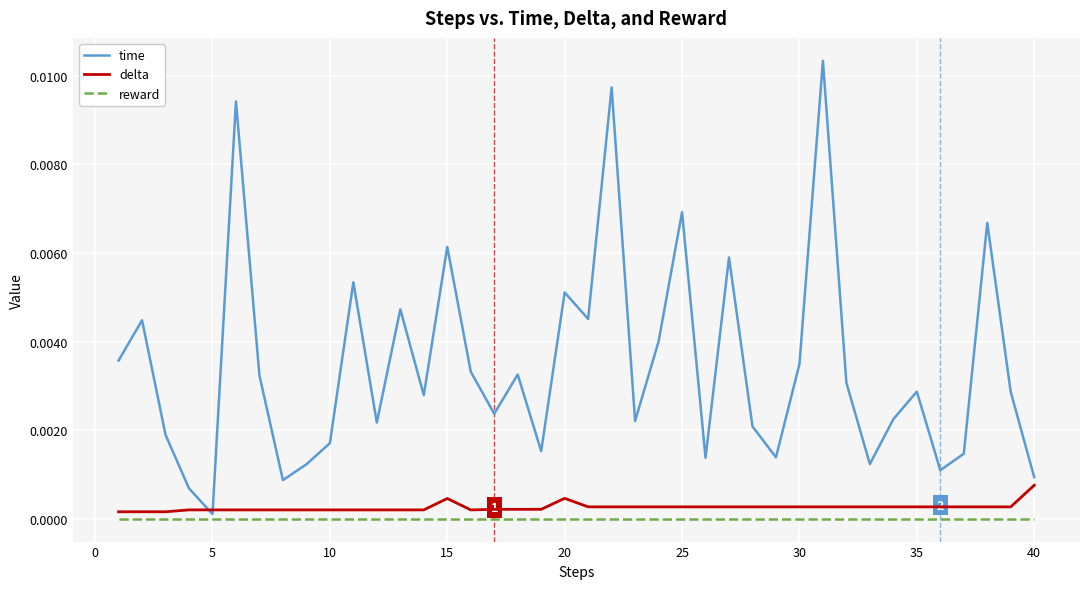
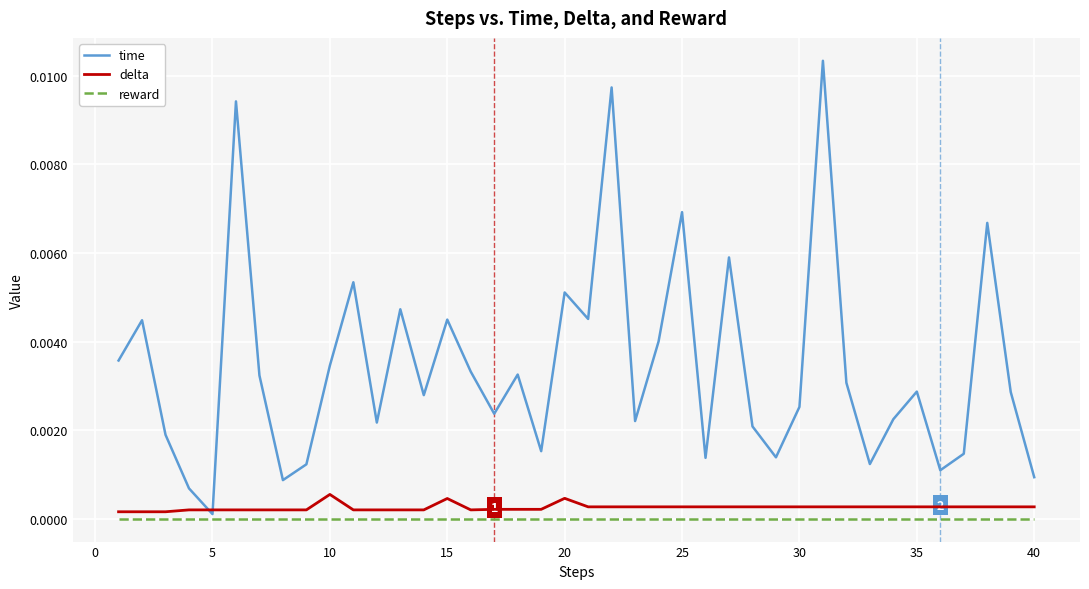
time, 10: 0.0017 -> 0.0035
delta, 10: 0.0002 -> 0.0005
time, 15: 0.0061 -> 0.0045
time, 30: 0.0035 -> 0.0025
delta, 40: 0.0008 -> 0.0003
